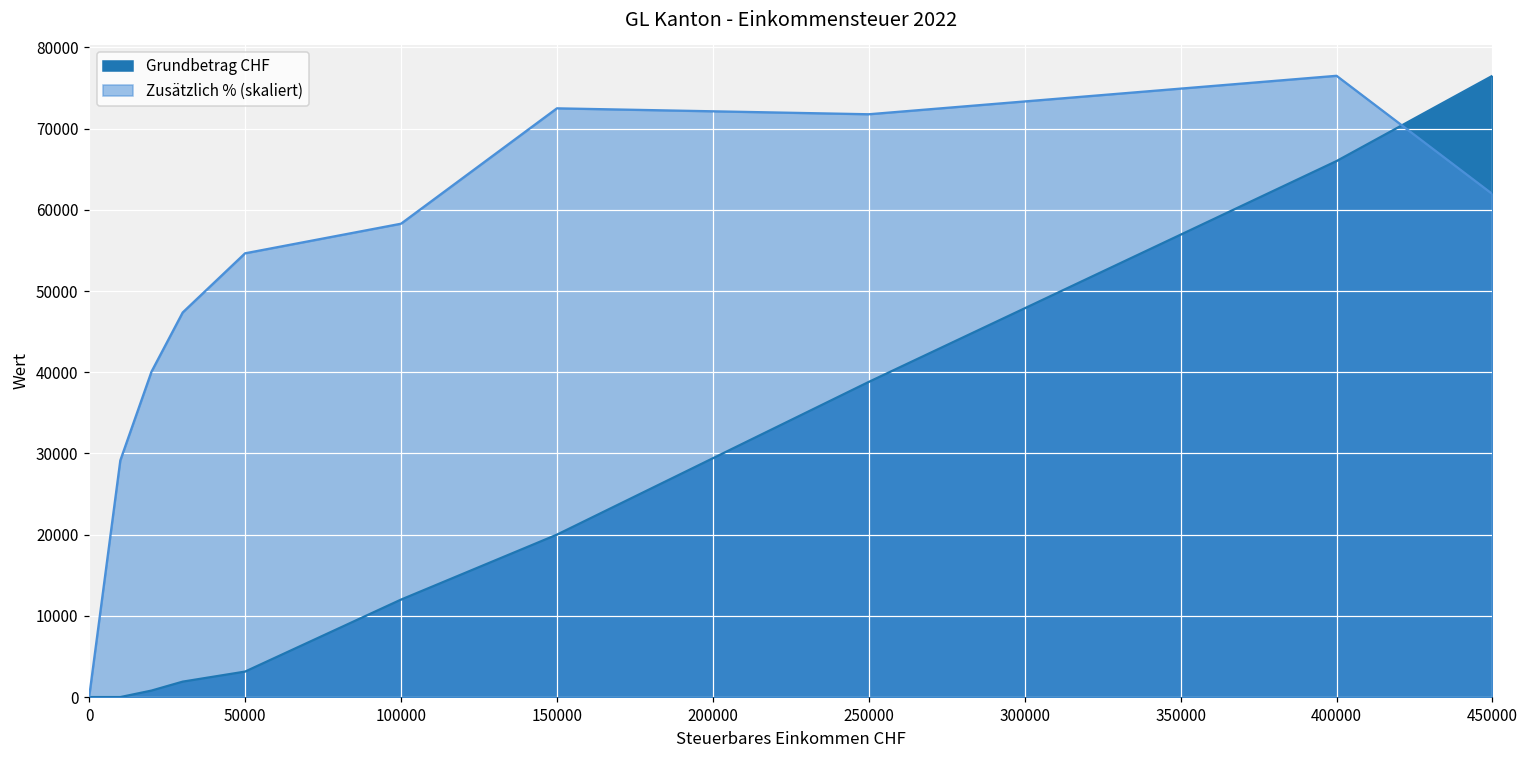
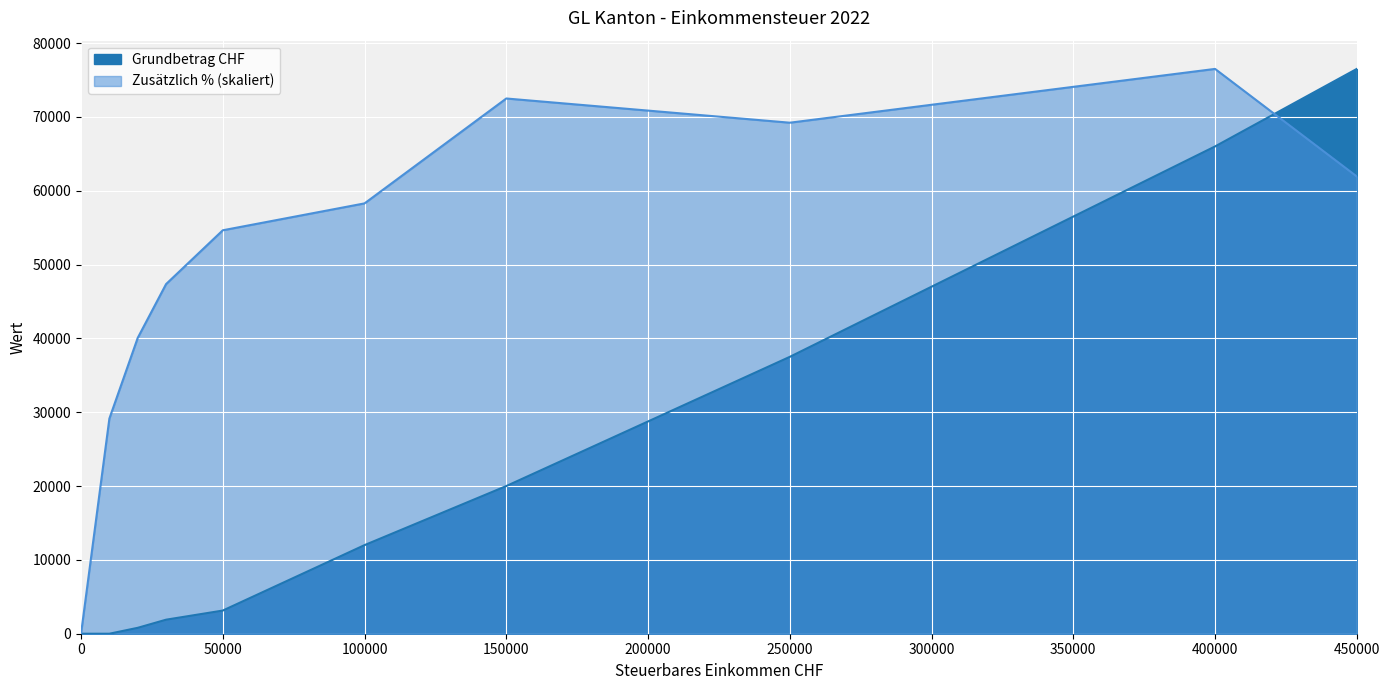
Grundbetrag CHF, 250000: 39000 -> 38000
Zusätzlich % (skaliert), 250000: 72000 -> 69000
